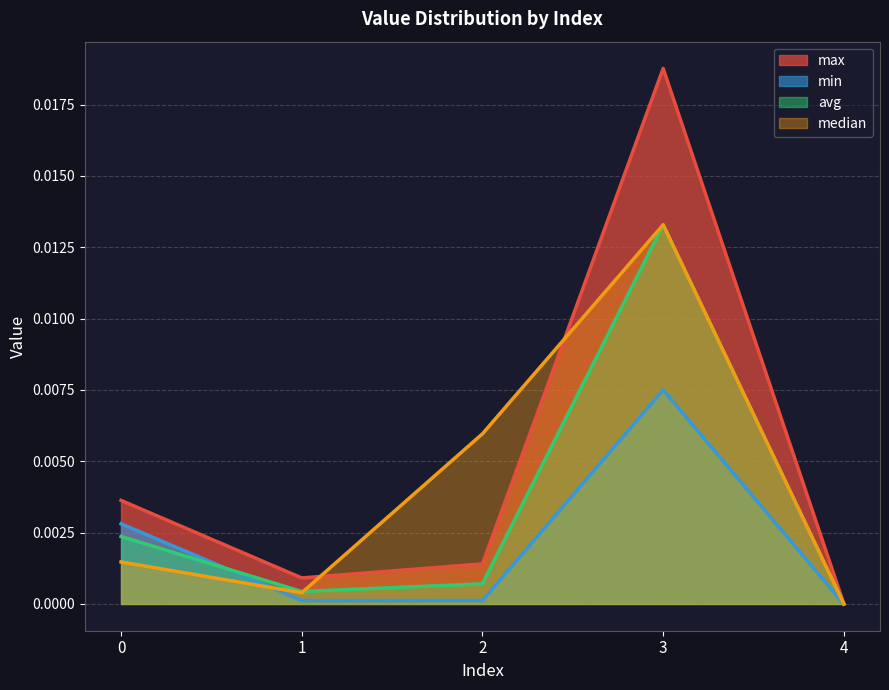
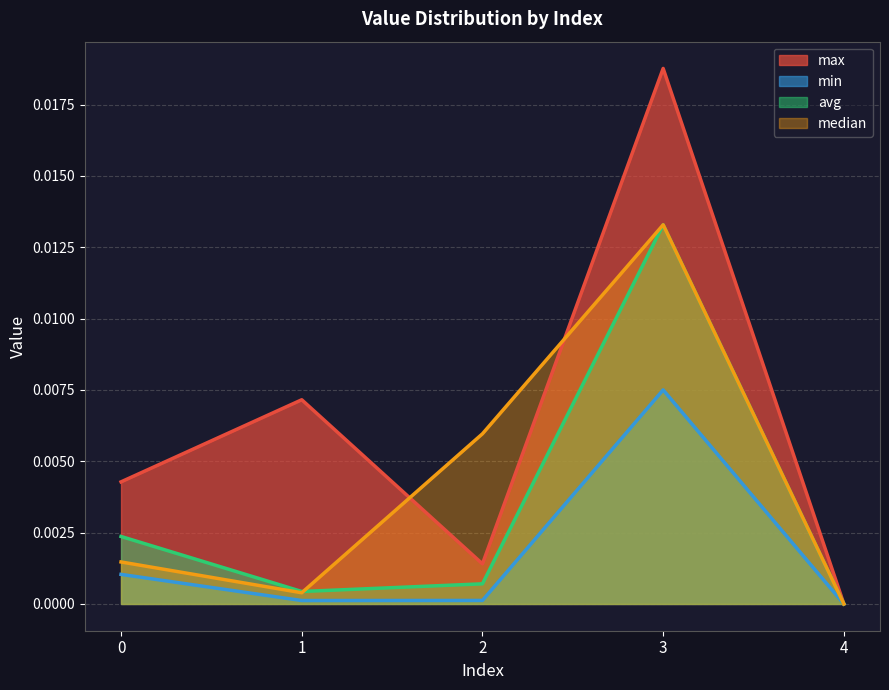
max, 0: 0.0036 -> 0.0043
min, 0: 0.0028 -> 0.0010
max, 1: 0.0009 -> 0.0072
